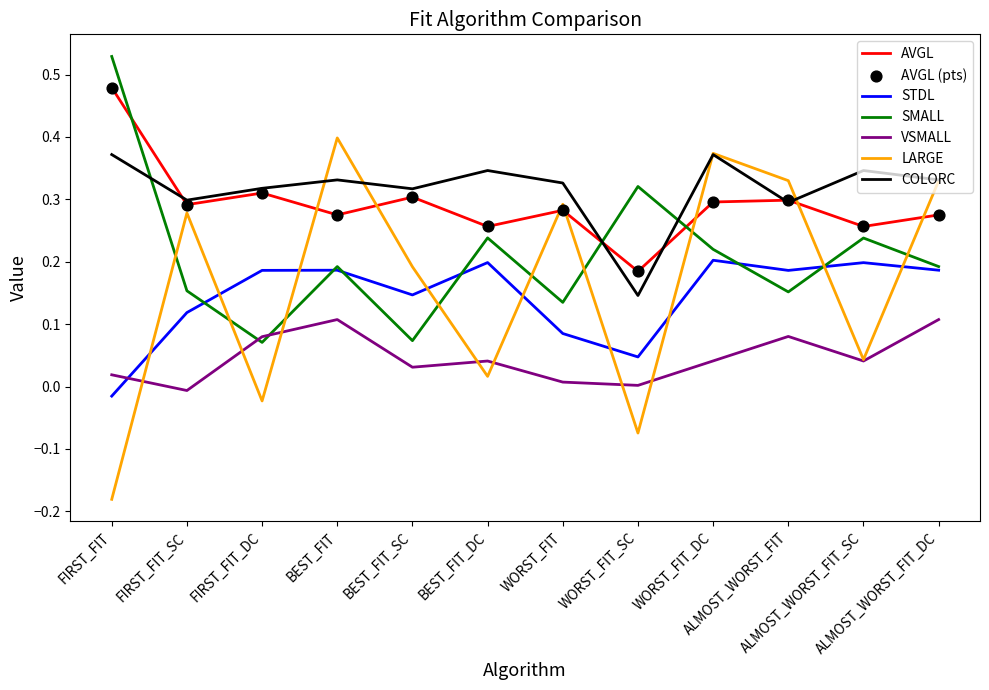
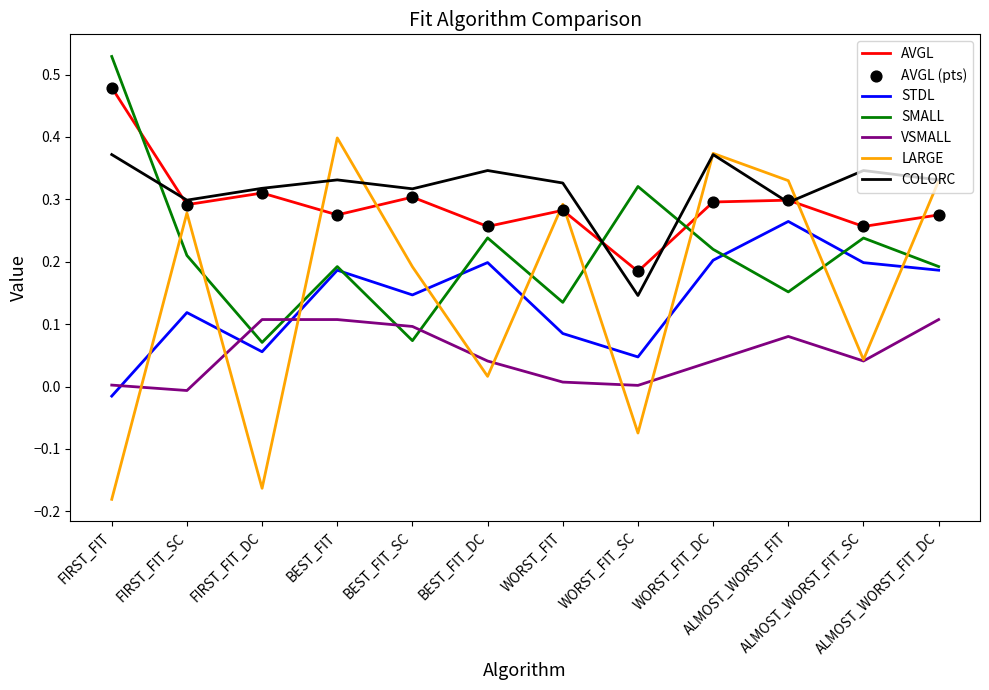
VSMALL, FIRST_FIT: 0.02 -> 0.00
SMALL, FIRST_FIT_SC: 0.15 -> 0.21
STDL, FIRST_FIT_DC: 0.19 -> 0.06
VSMALL, FIRST_FIT_DC: 0.08 -> 0.11
LARGE, FIRST_FIT_DC: -0.02 -> -0.16
VSMALL, BEST_FIT_SC: 0.03 -> 0.10
STDL, ALMOST_WORST_FIT: 0.19 -> 0.26
